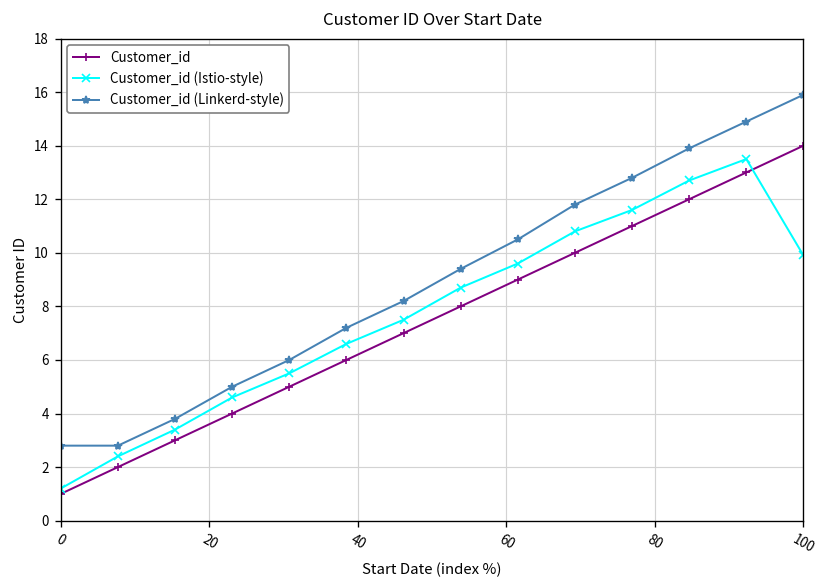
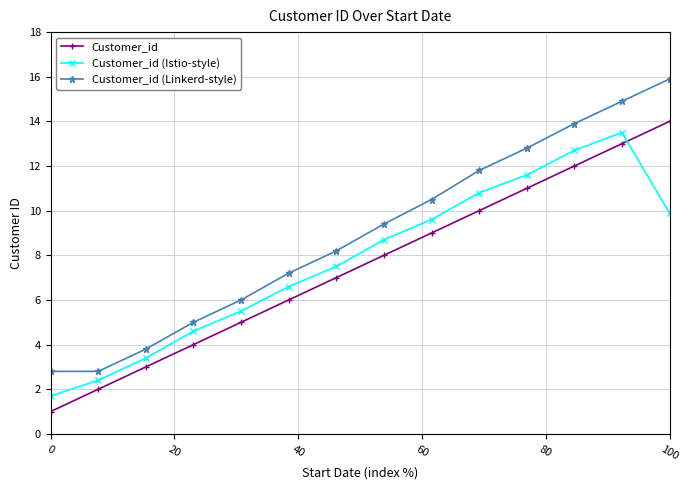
Customer_id (Istio-style), 0: 1.2 -> 1.7
